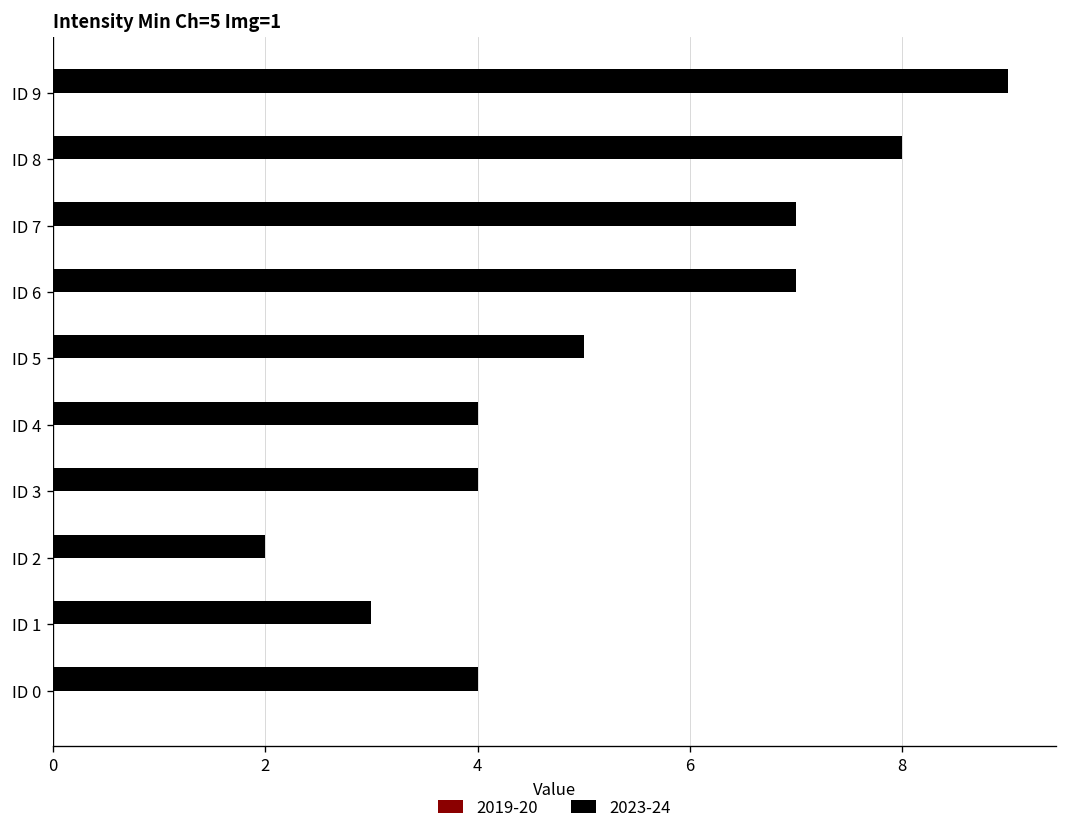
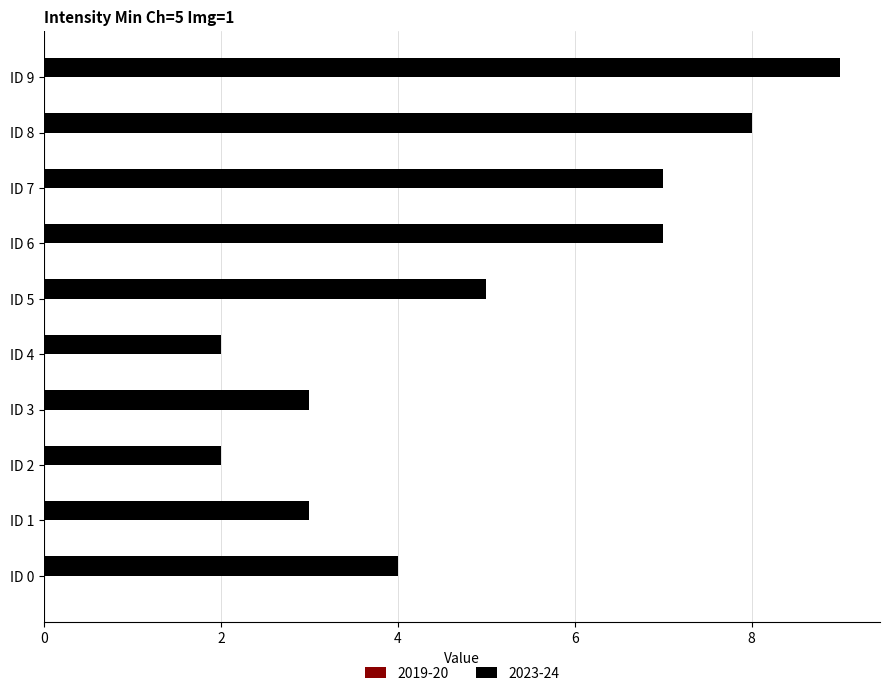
2023-24, ID 4: 4 -> 2
2023-24, ID 3: 4 -> 3
